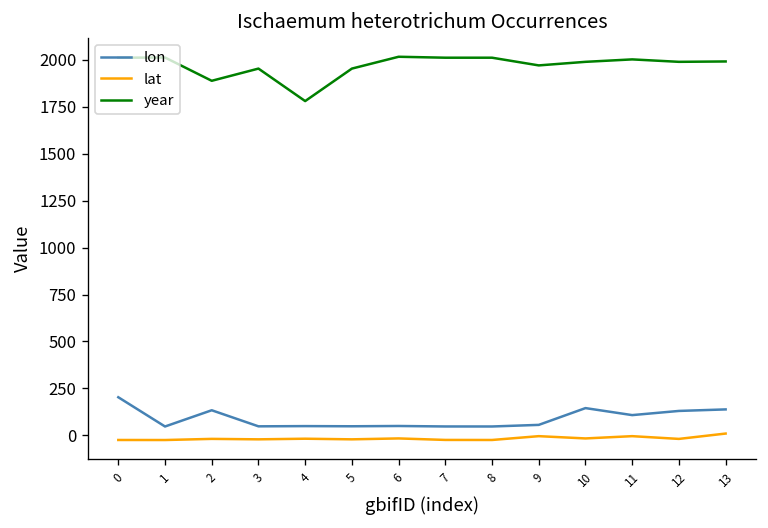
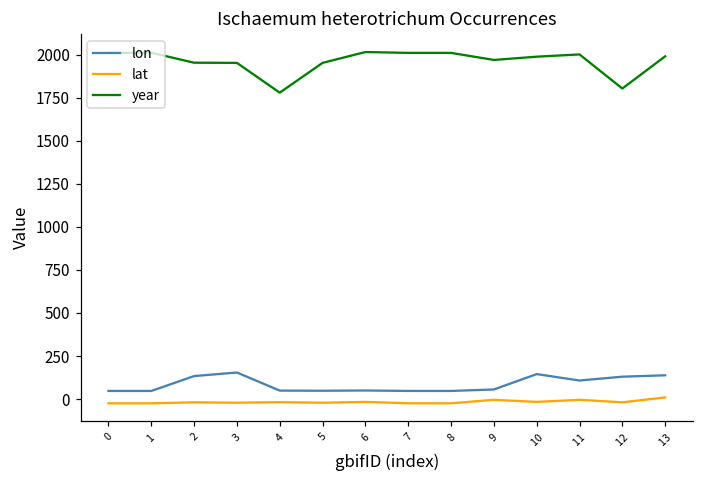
lon, 0: 200 -> 50
year, 2: 1890 -> 1950
lon, 3: 50 -> 150
year, 12: 1990 -> 1800
